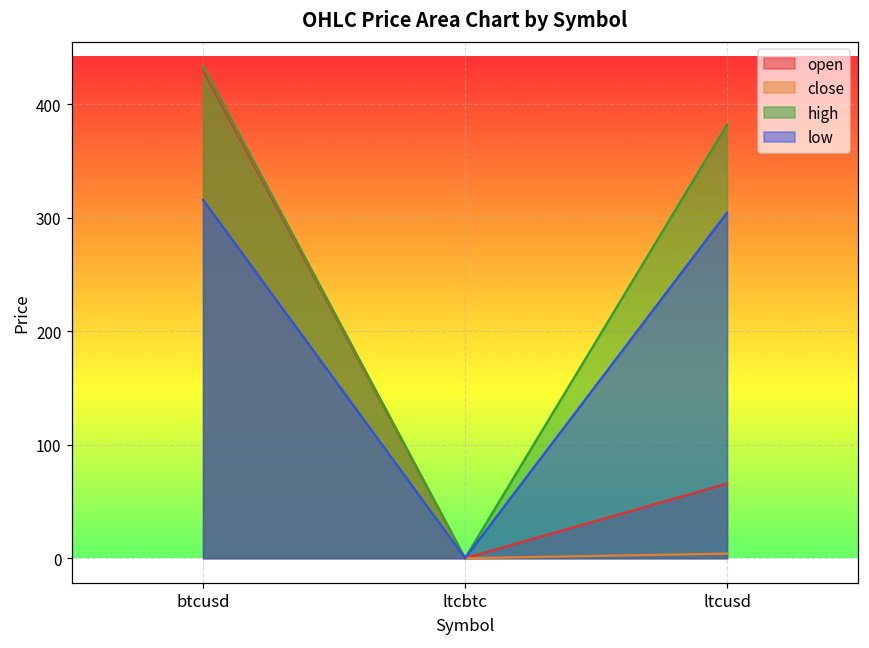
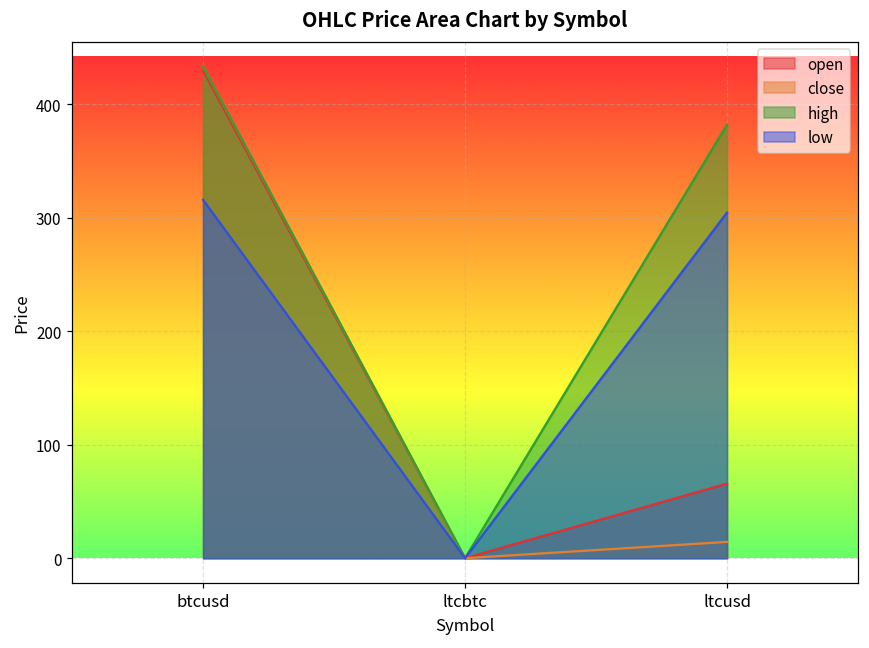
close, ltcusd: 4 -> 14
